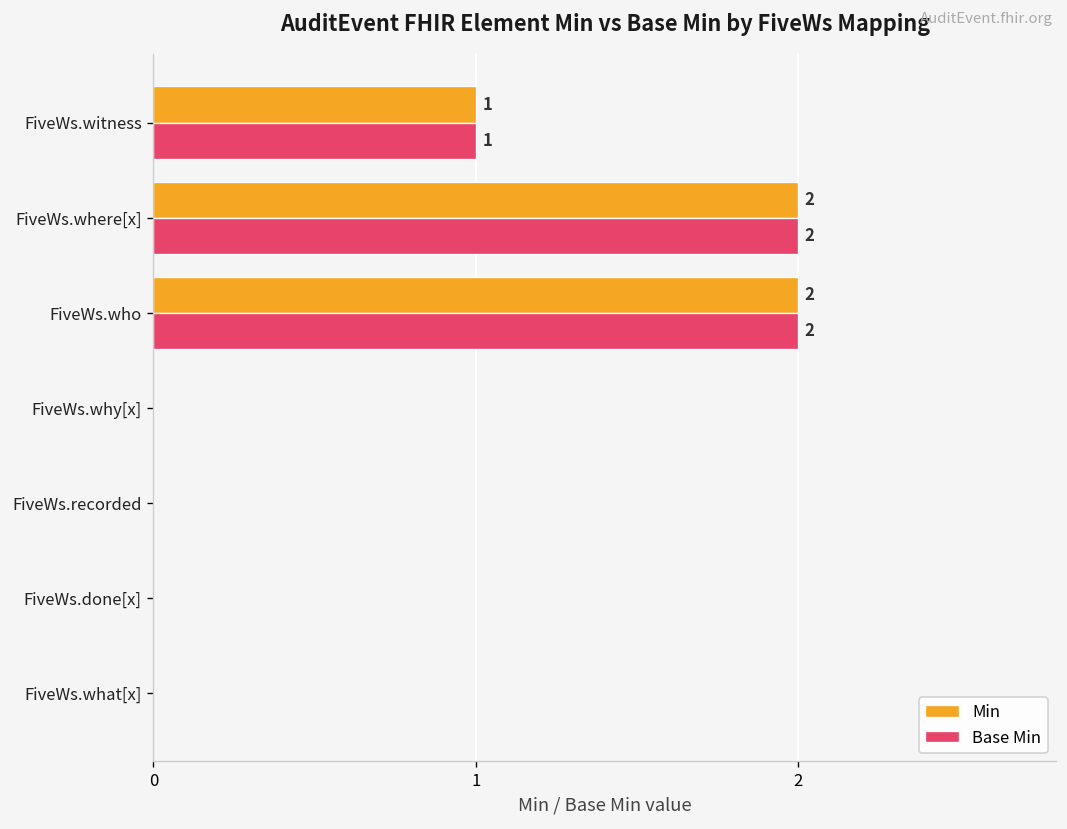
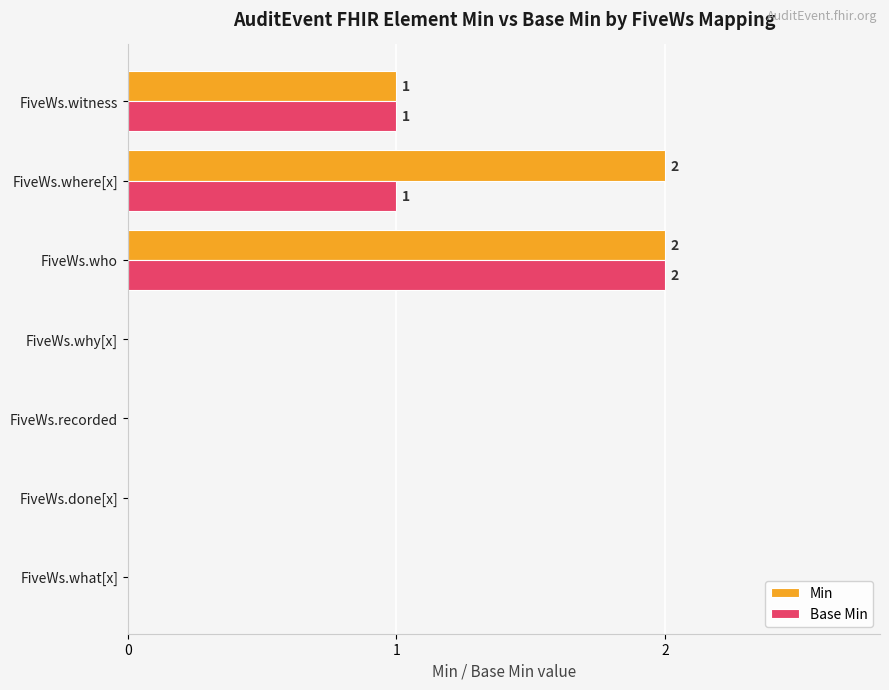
Base Min, FiveWs.where[x]: 2 -> 1
